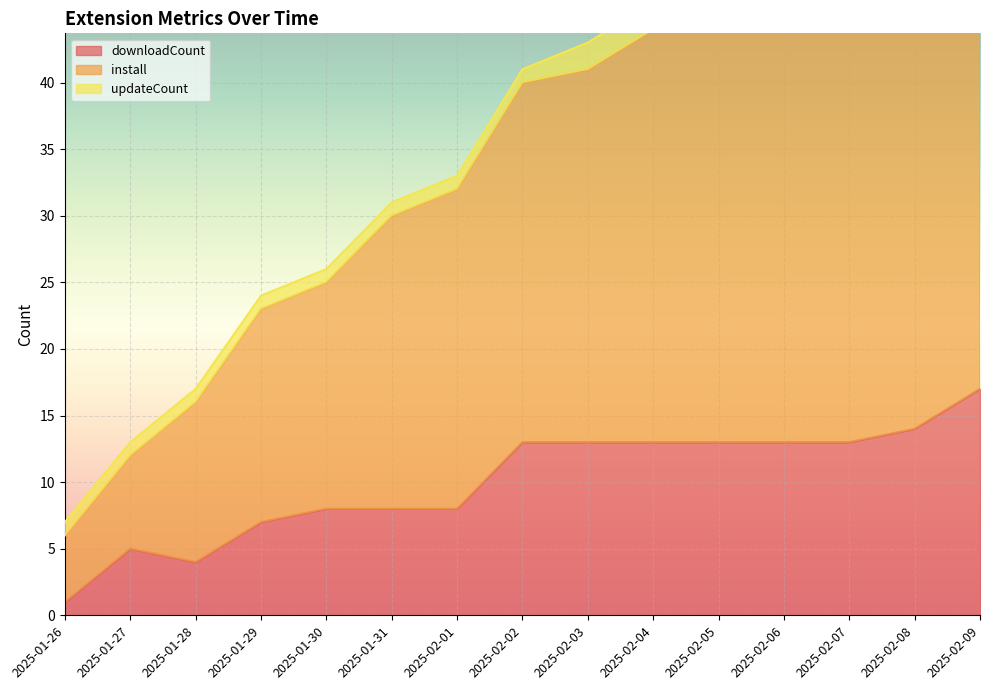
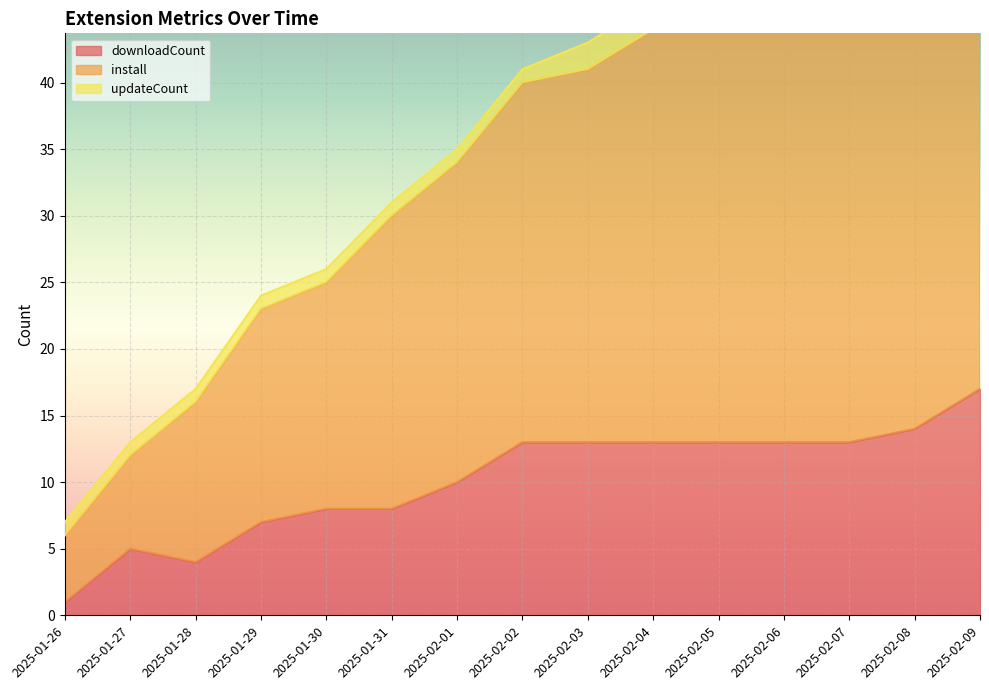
downloadCount, 2025-02-01: 8 -> 10
